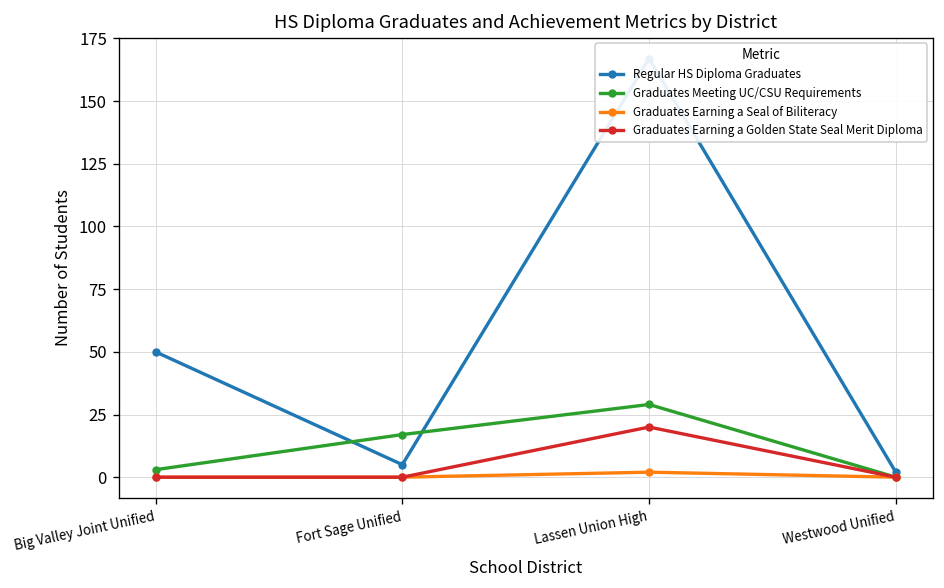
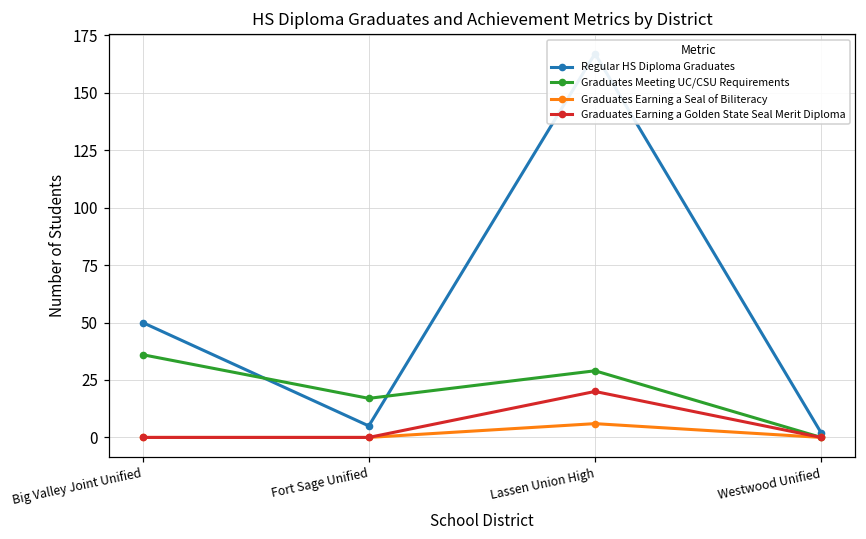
Graduates Meeting UC/CSU Requirements, Big Valley Joint Unified: 3 -> 36
Graduates Earning a Seal of Biliteracy, Lassen Union High: 2 -> 6
